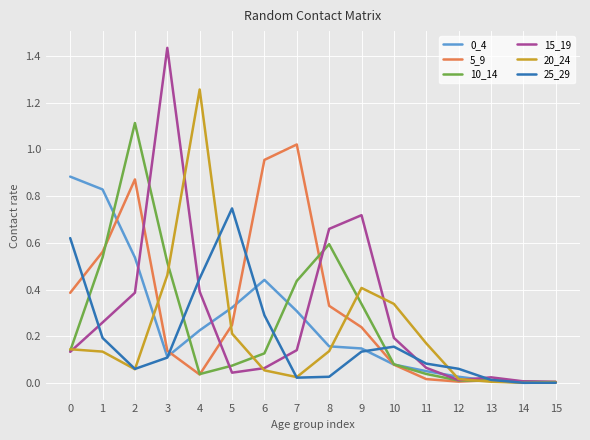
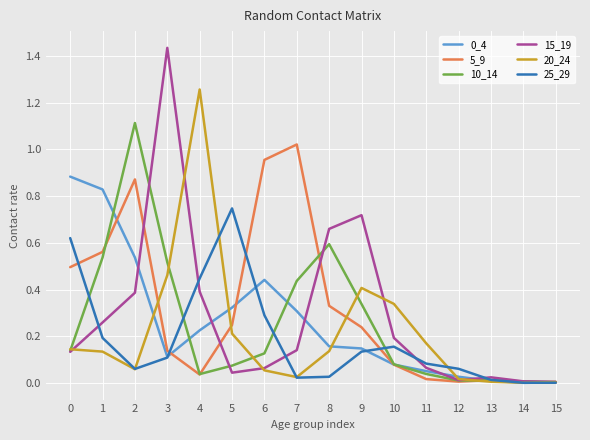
5_9, 0: 0.39 -> 0.50
